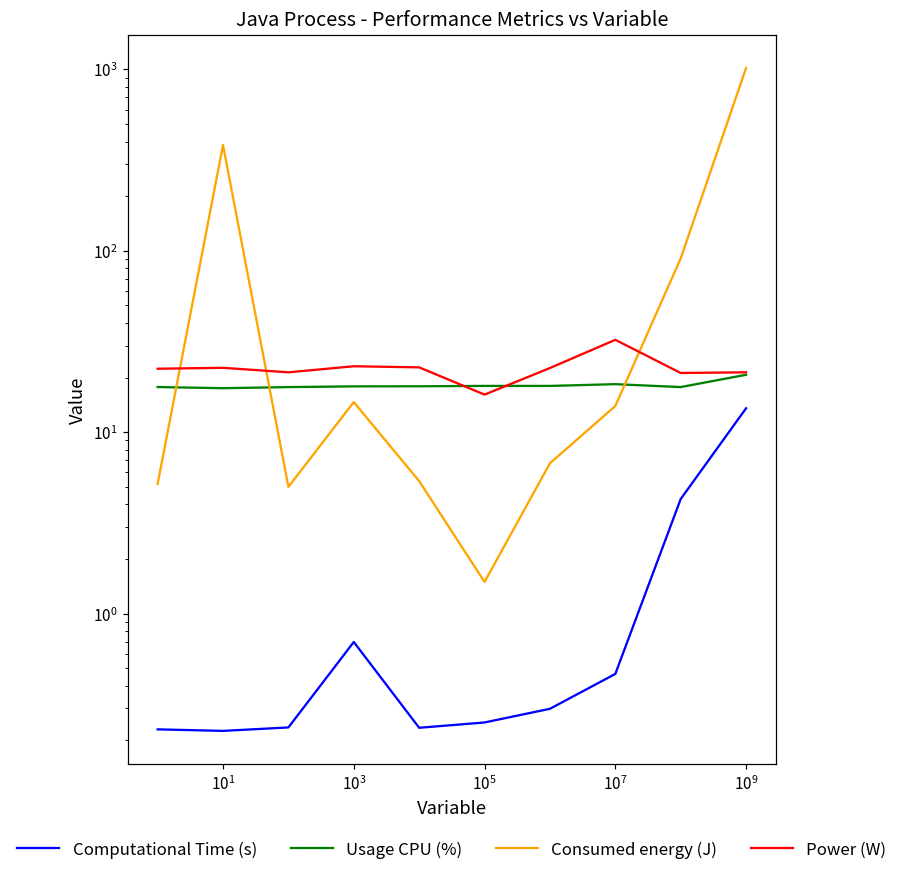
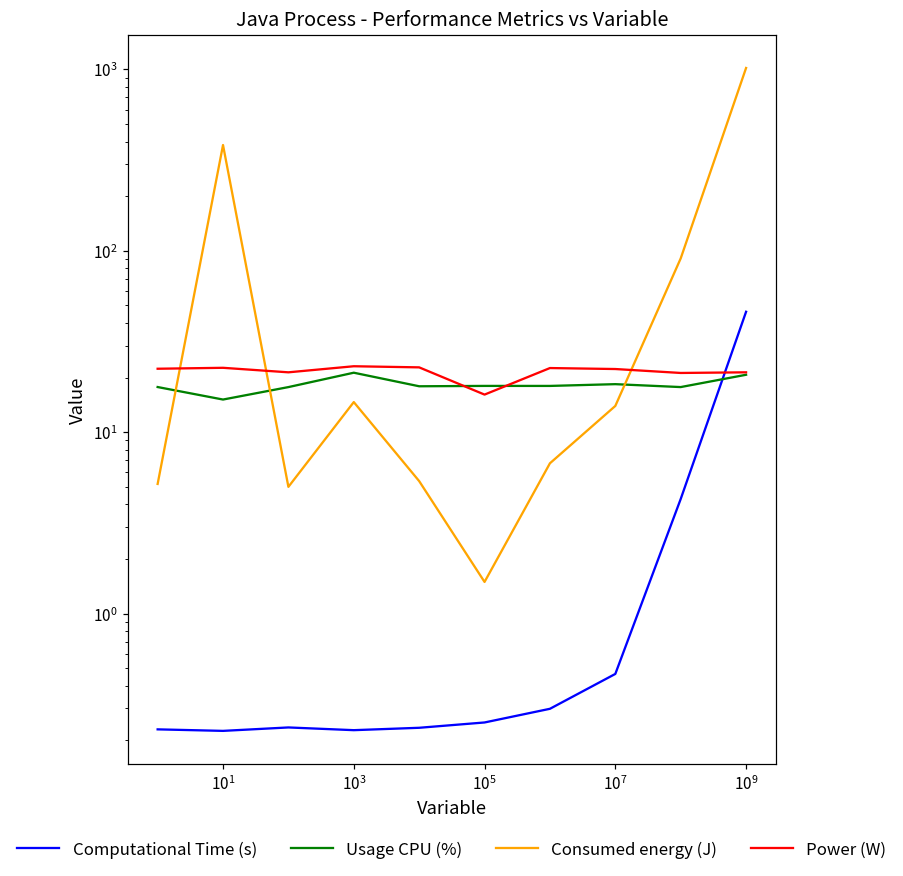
Usage CPU (%), 10^1: 17 -> 15
Computational Time (s), 10^3: 0.70 -> 0.23
Usage CPU (%), 10^3: 18 -> 21
Power (W), 10^7: 32 -> 22
Computational Time (s), 10^9: 14 -> 46
